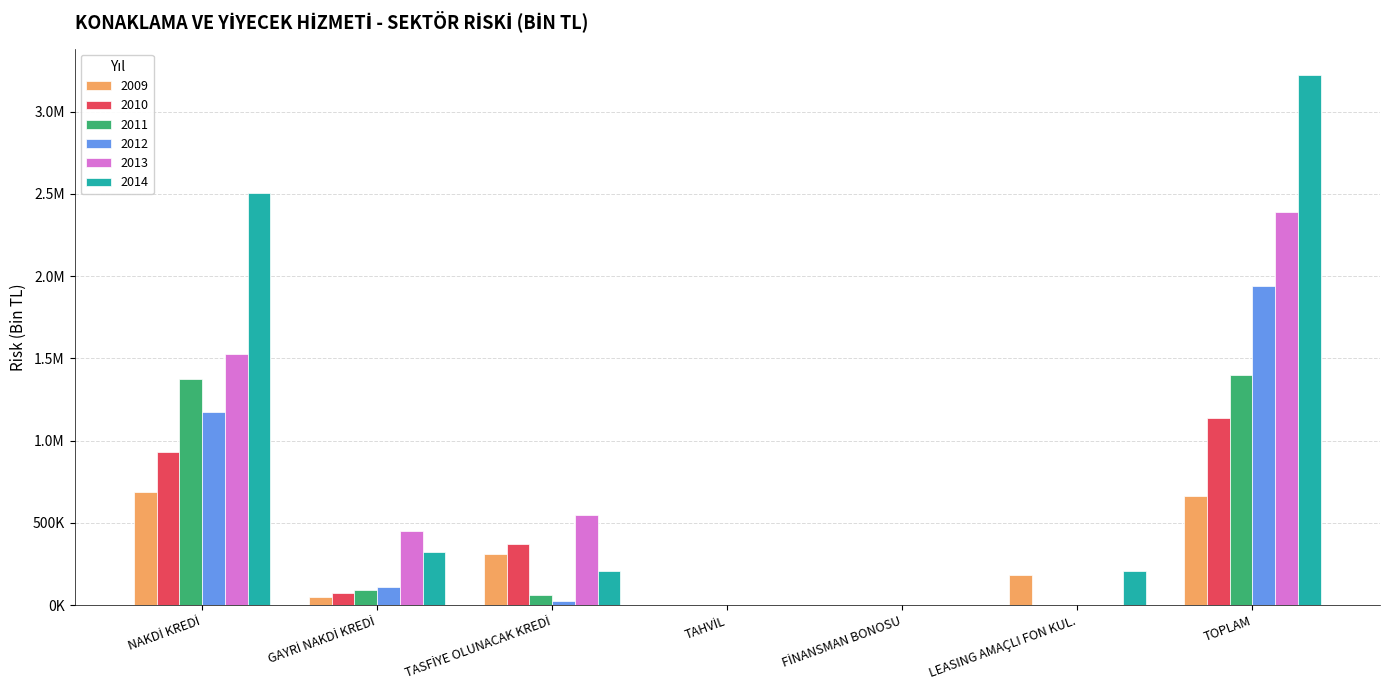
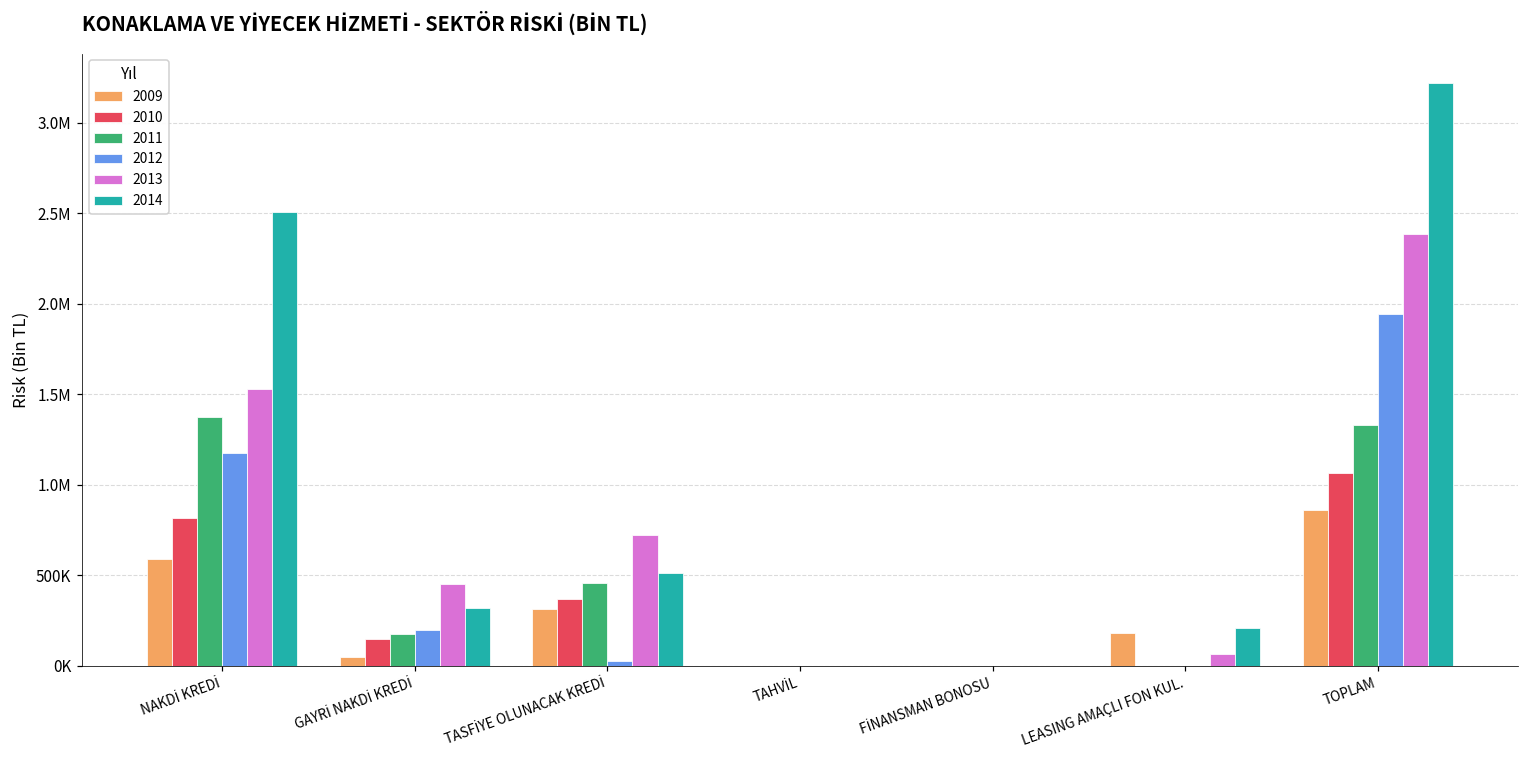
2009, NAKDİ KREDİ: 690000 -> 590000
2010, NAKDİ KREDİ: 930000 -> 820000
2010, GAYRİ NAKDİ KREDİ: 70000 -> 150000
2011, GAYRİ NAKDİ KREDİ: 90000 -> 180000
2012, GAYRİ NAKDİ KREDİ: 110000 -> 200000
2011, TASFİYE OLUNACAK KREDİ: 60000 -> 460000
2013, TASFİYE OLUNACAK KREDİ: 550000 -> 720000
2014, TASFİYE OLUNACAK KREDİ: 210000 -> 510000
2013, LEASING AMAÇLI FON KUL.: 0 -> 70000
2009, TOPLAM: 670000 -> 860000
2010, TOPLAM: 1140000 -> 1060000
2011, TOPLAM: 1400000 -> 1330000
